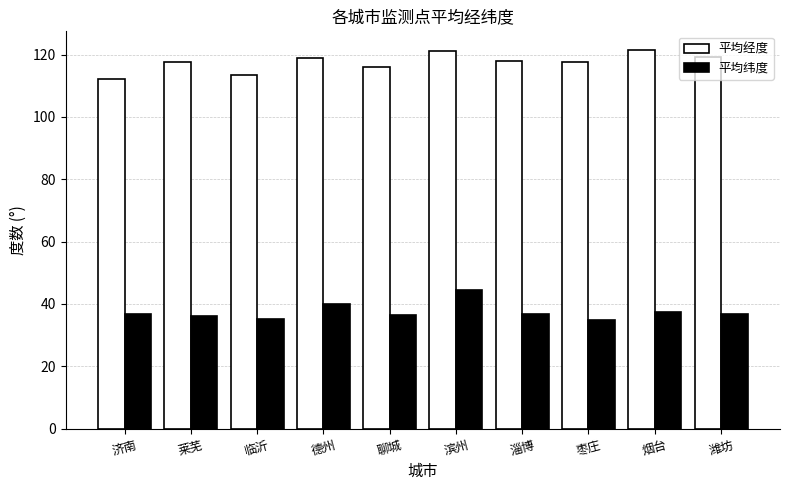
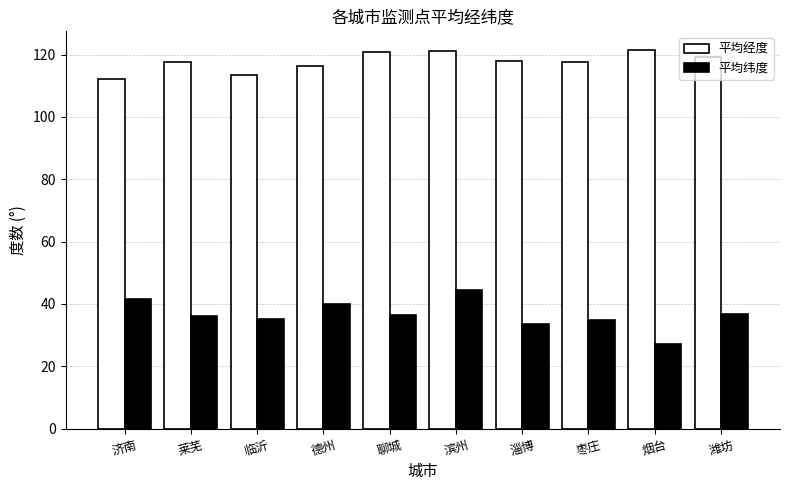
平均纬度, 济南: 37 -> 41
平均经度, 德州: 119 -> 116
平均经度, 聊城: 116 -> 121
平均纬度, 淄博: 37 -> 34
平均纬度, 烟台: 38 -> 27
